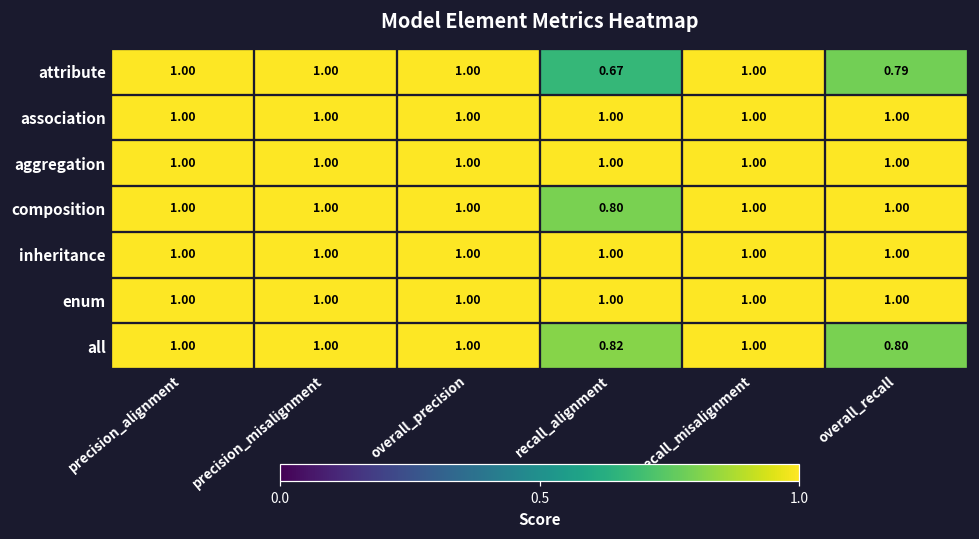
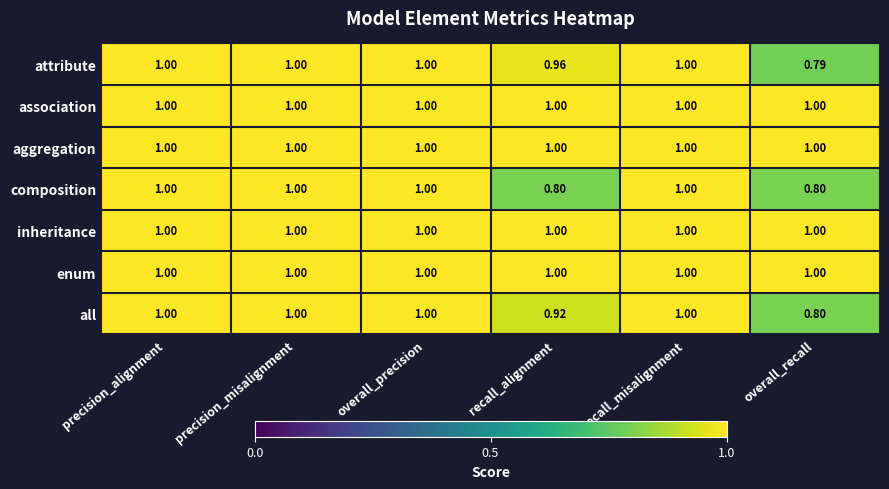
attribute, recall_alignment: 0.67 -> 0.96
composition, overall_recall: 1.00 -> 0.80
all, recall_alignment: 0.82 -> 0.92
